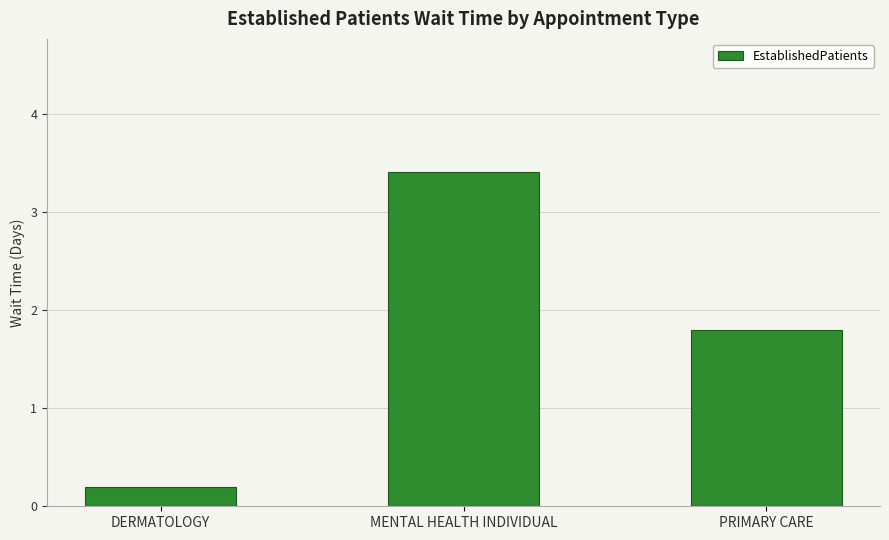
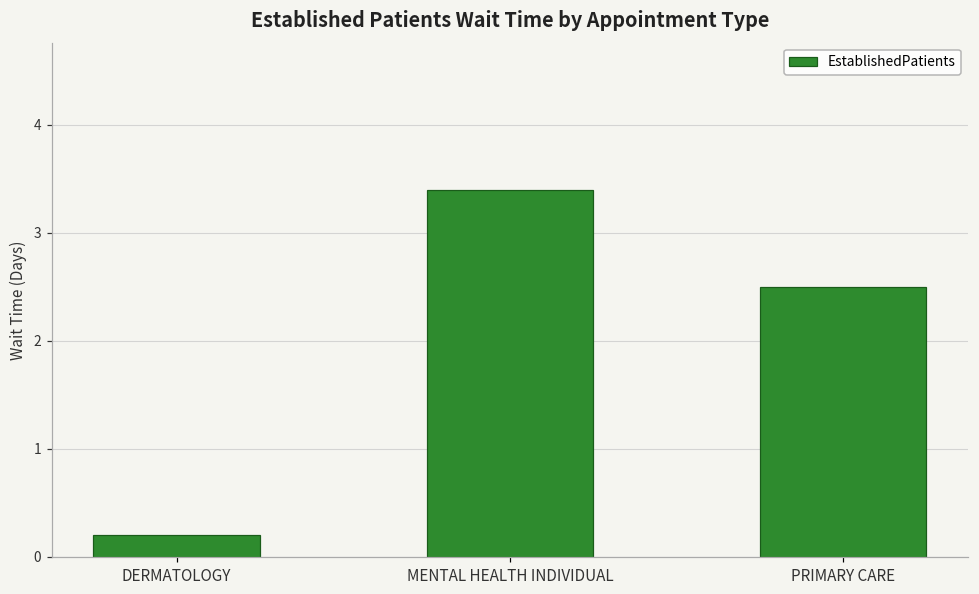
PRIMARY CARE: 1.8 -> 2.5
